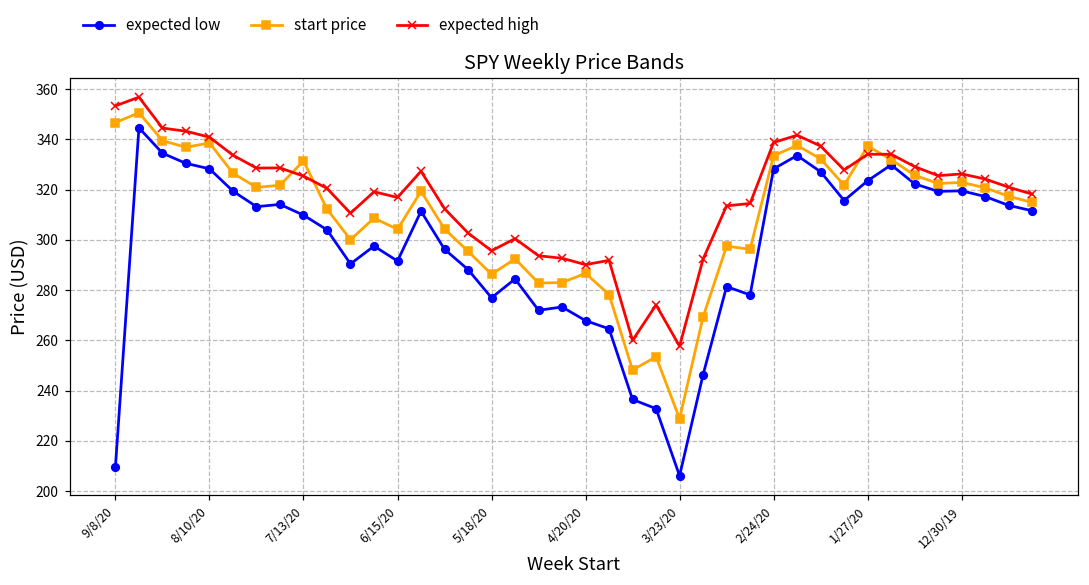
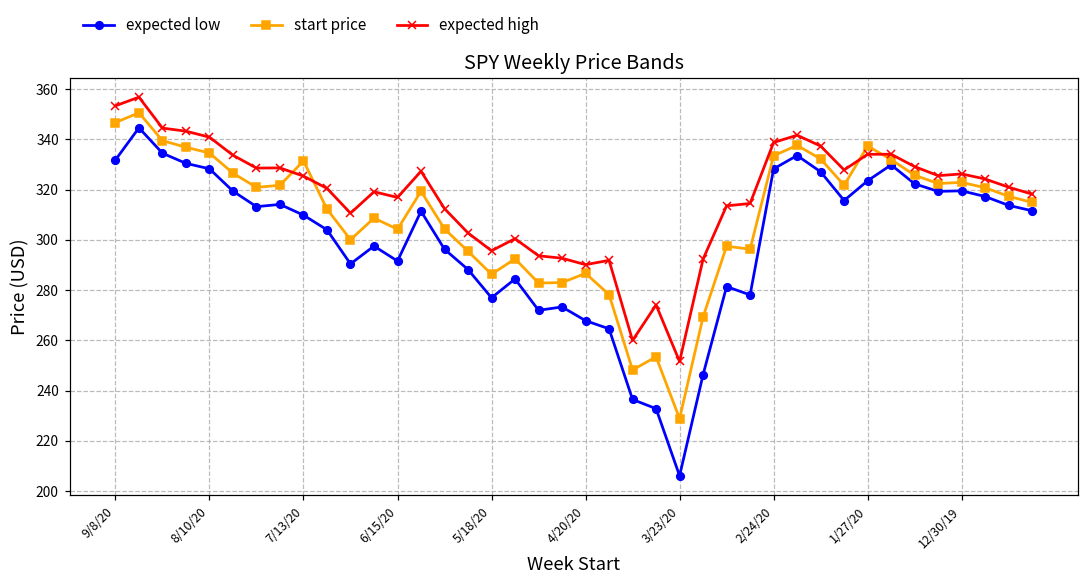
expected low, 9/8/20: 210 -> 332
start price, 8/10/20: 339 -> 335
expected high, 3/23/20: 258 -> 252
